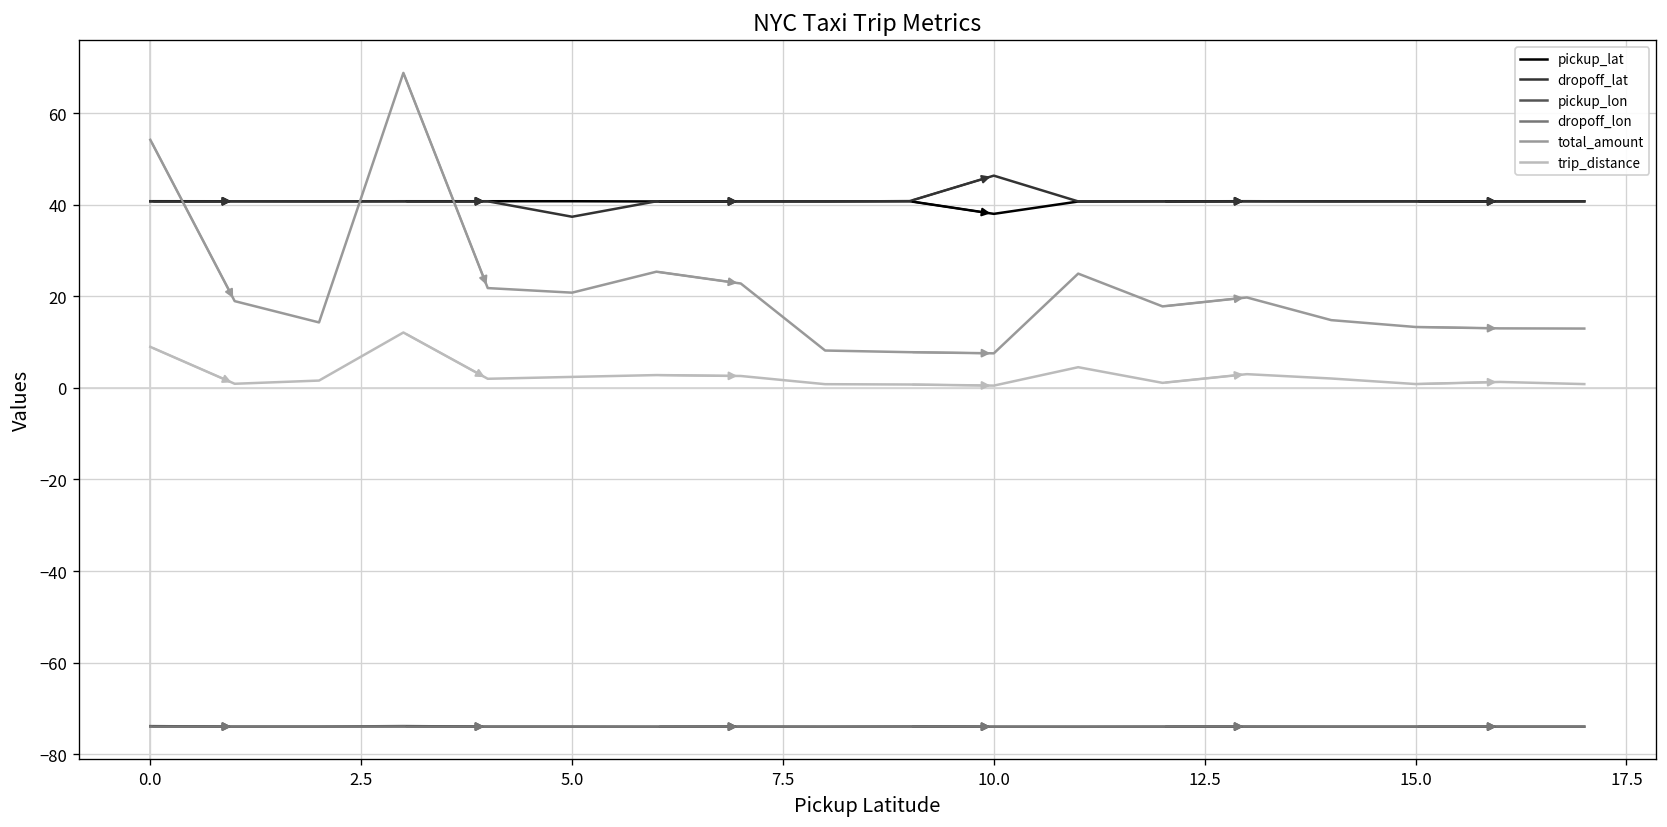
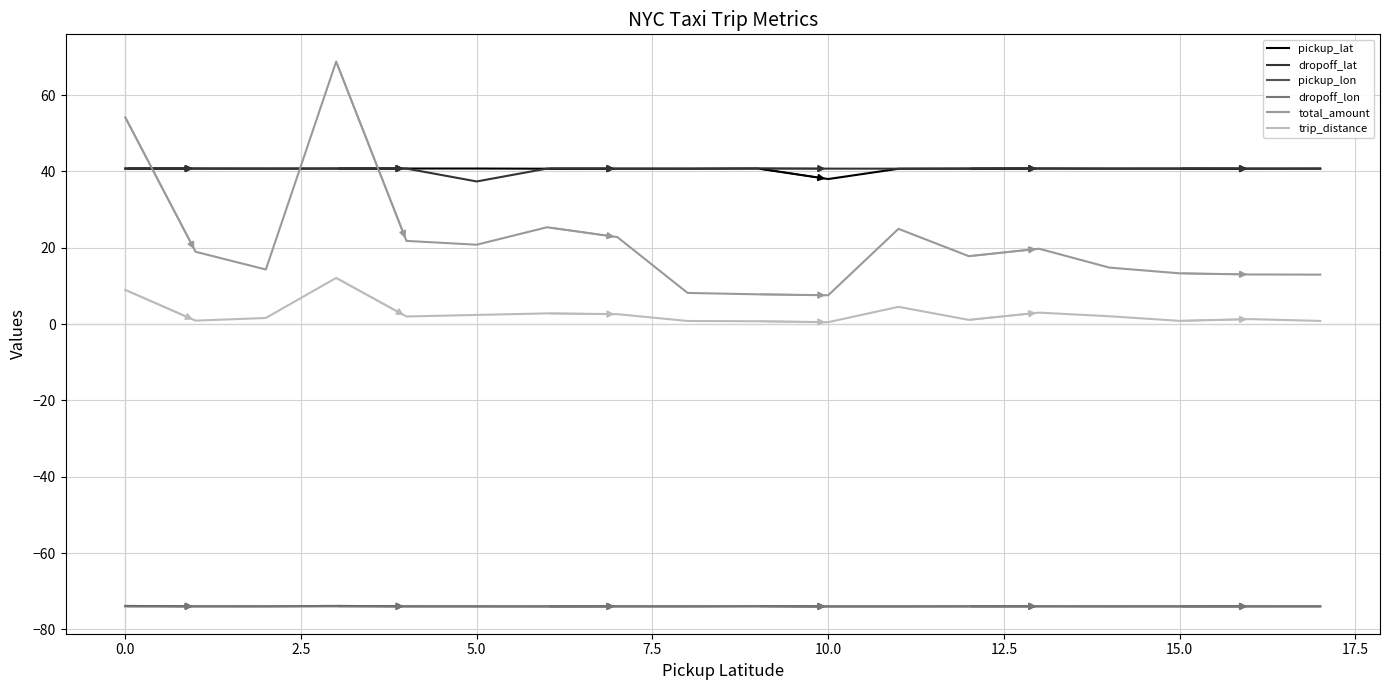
dropoff_lat, 10.0: 46 -> 41
